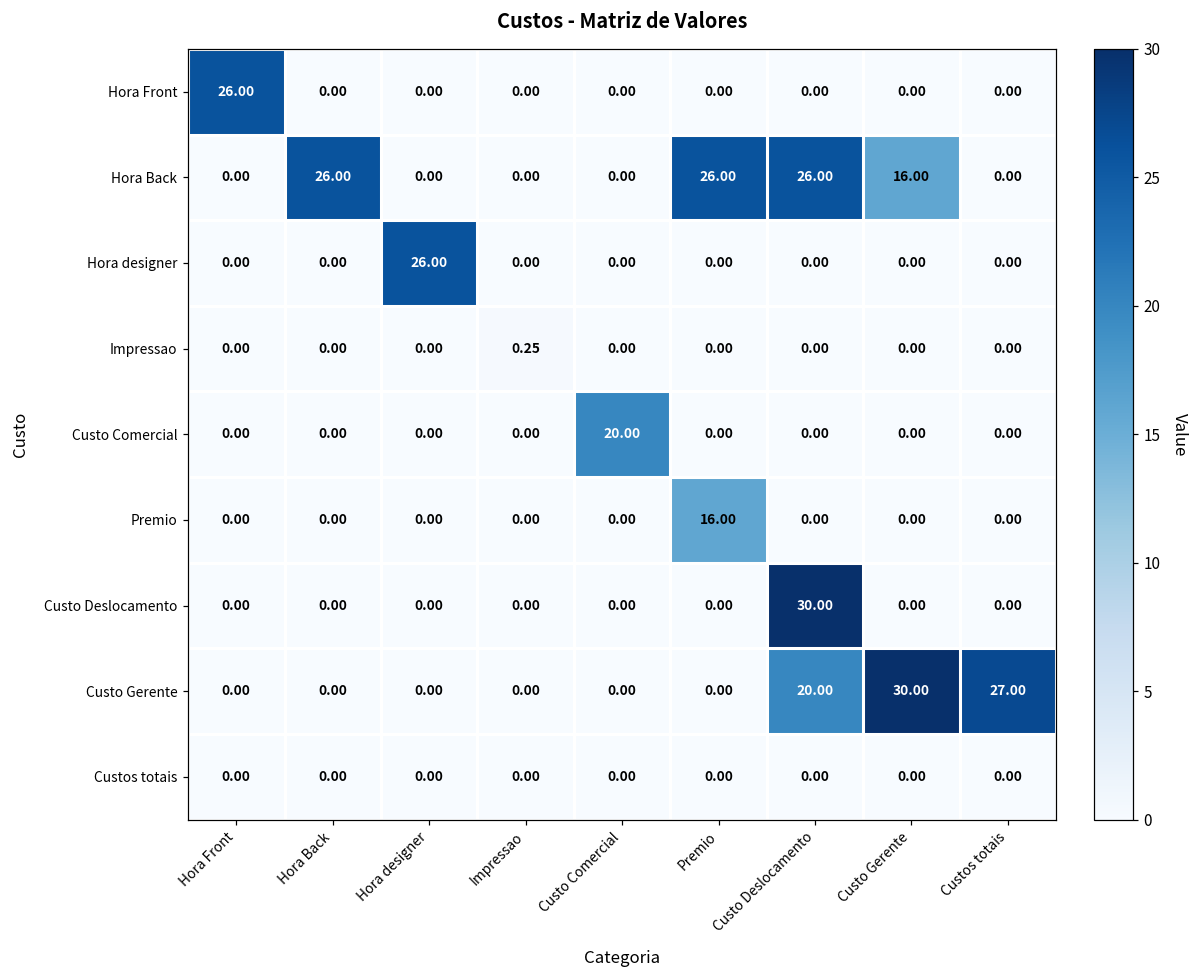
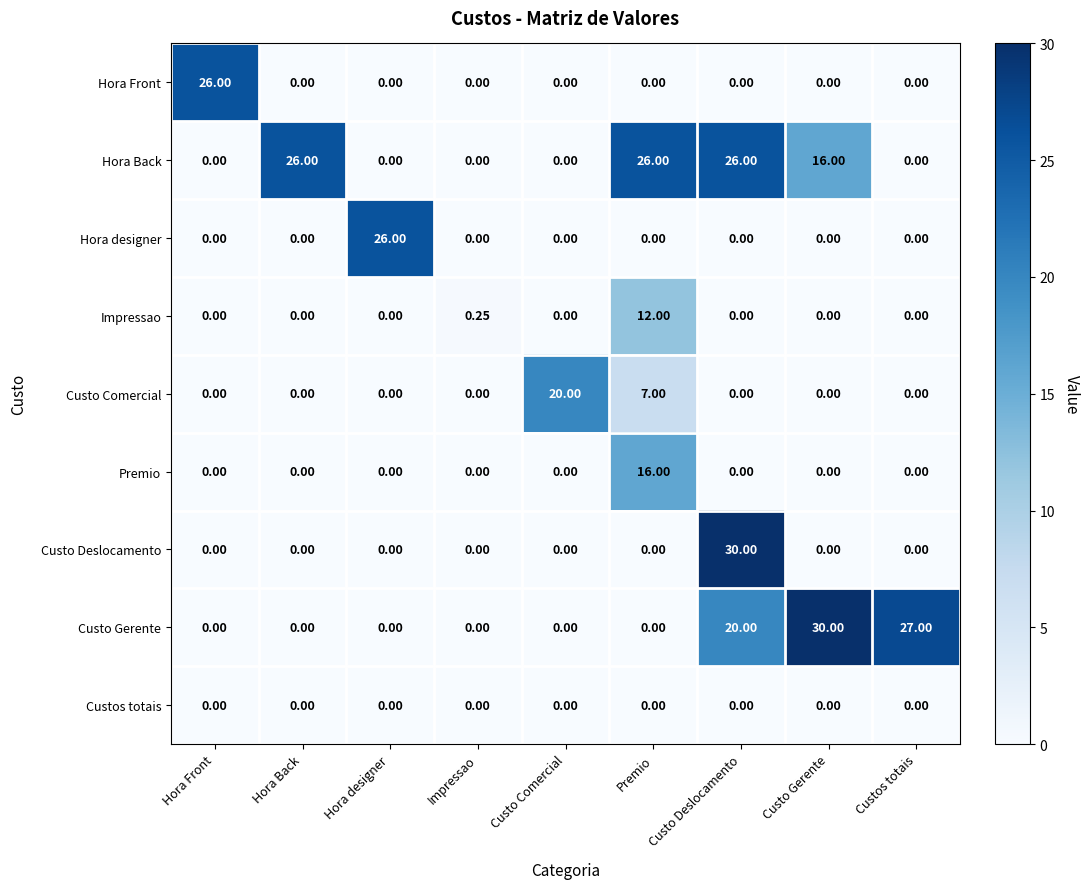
Impressao, Premio: 0.00 -> 12.00
Custo Comercial, Premio: 0.00 -> 7.00
